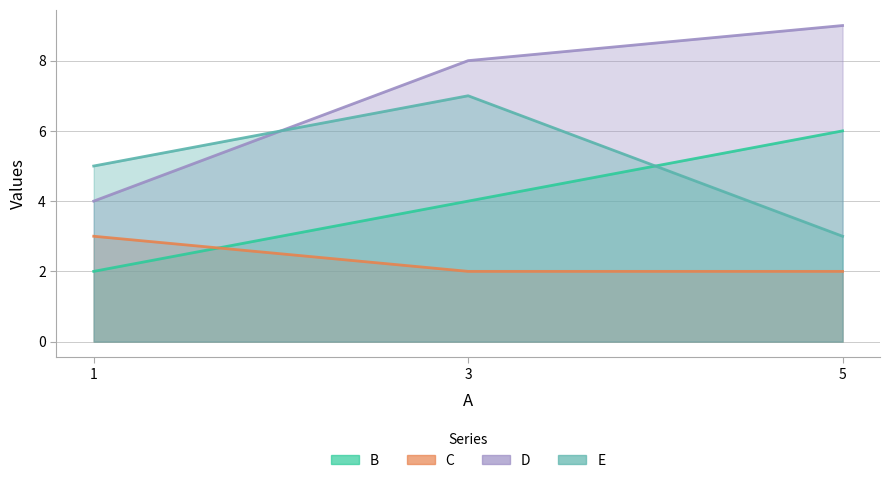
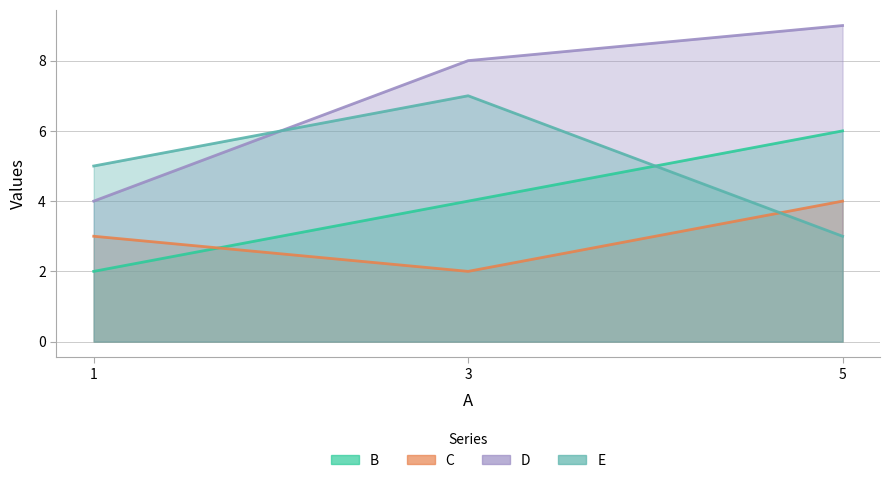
C, 5: 2 -> 4
